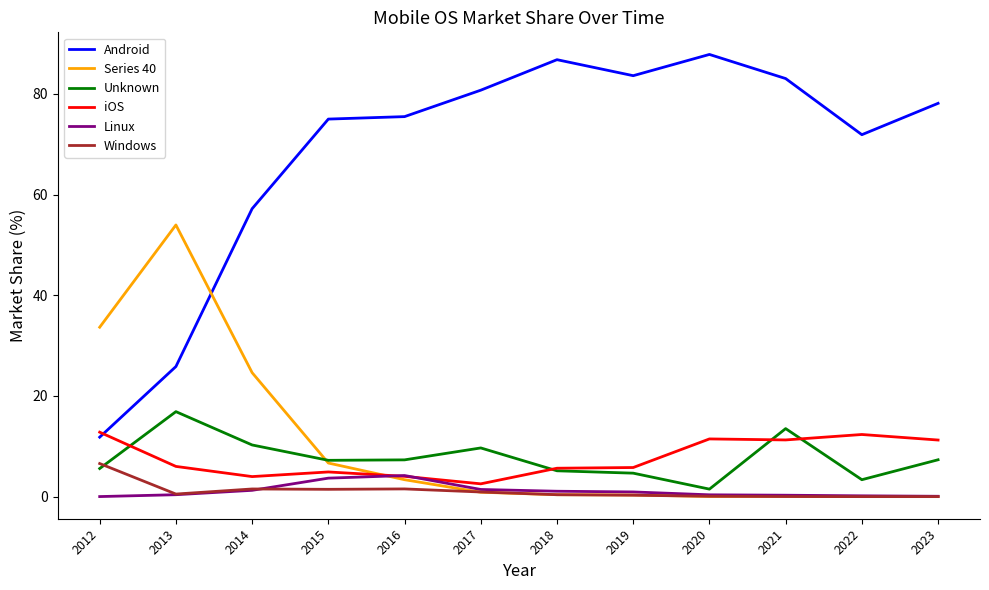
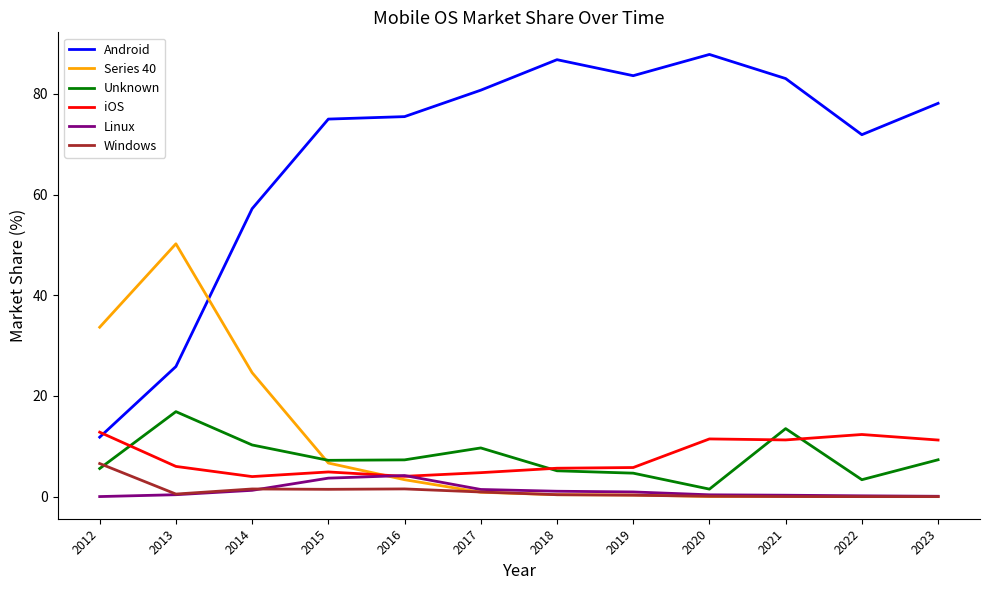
Series 40, 2013: 54 -> 50
iOS, 2017: 3 -> 5
